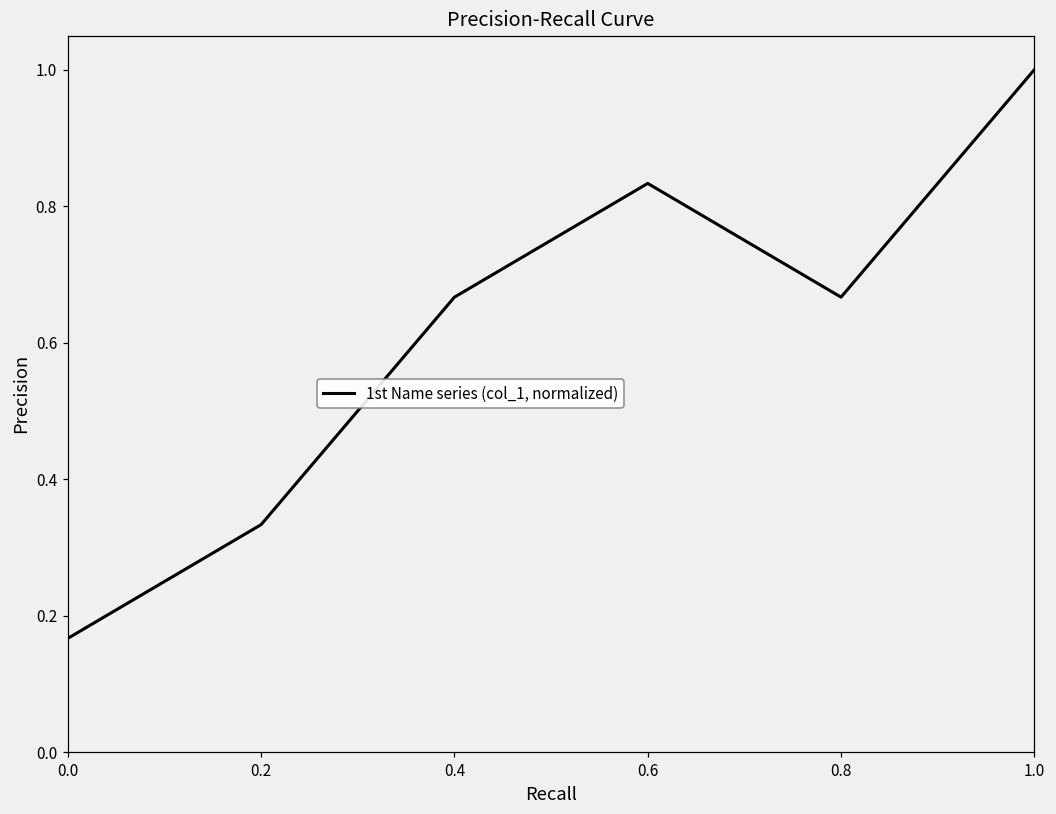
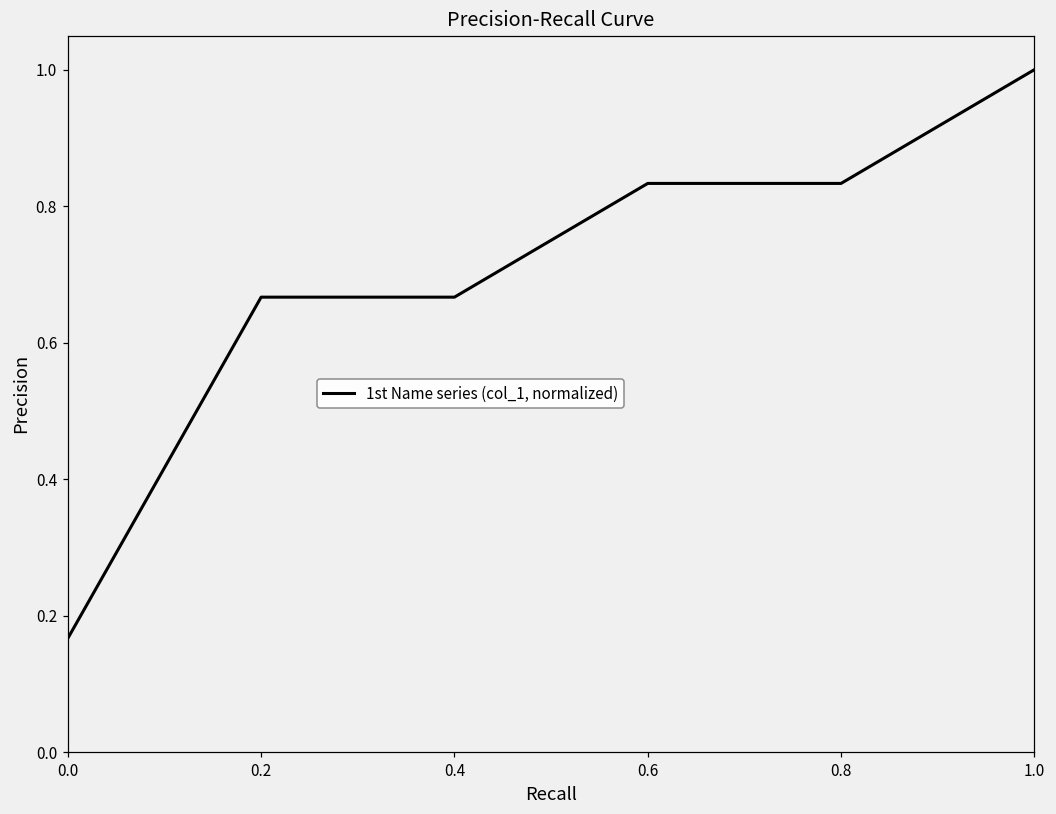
0.2: 0.33 -> 0.67
0.8: 0.67 -> 0.83
